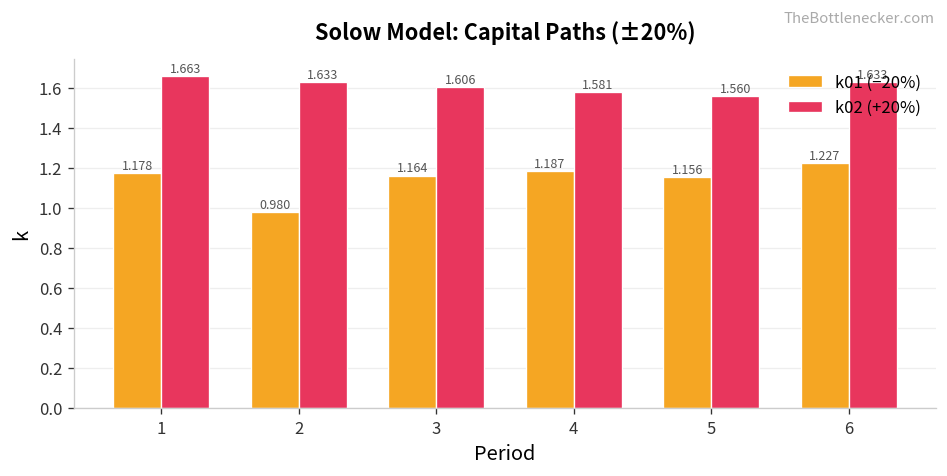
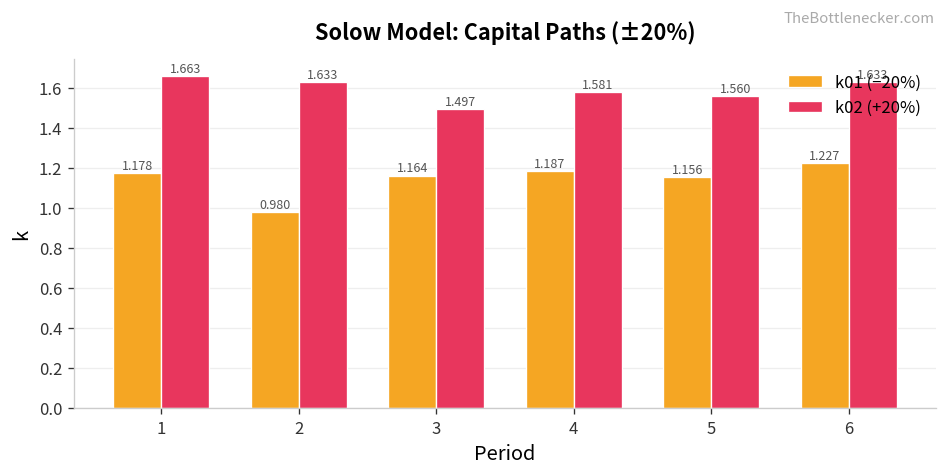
k02 (+20%), 3: 1.606 -> 1.497
